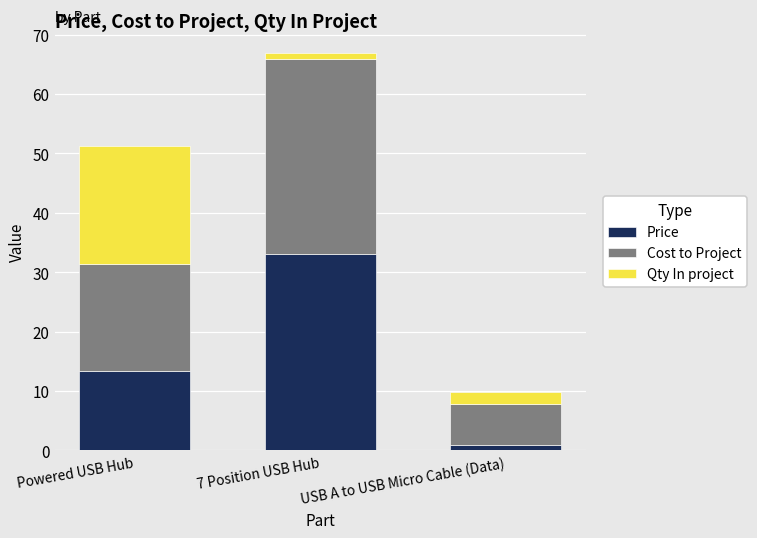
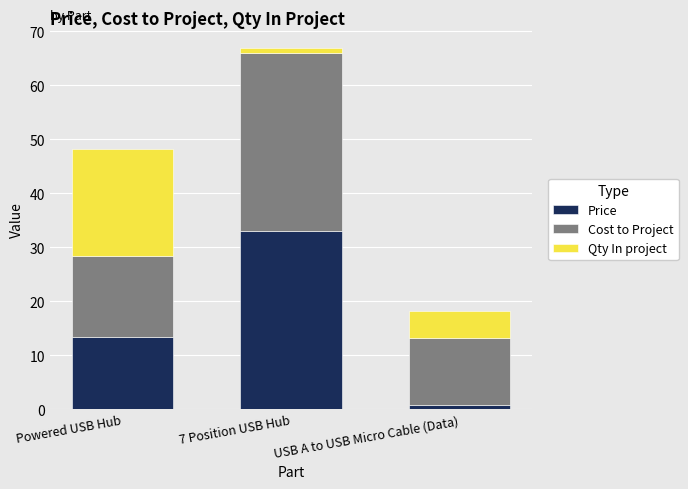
Cost to Project, Powered USB Hub: 18 -> 15
Cost to Project, USB A to USB Micro Cable (Data): 7 -> 12
Qty In project, USB A to USB Micro Cable (Data): 2 -> 5
